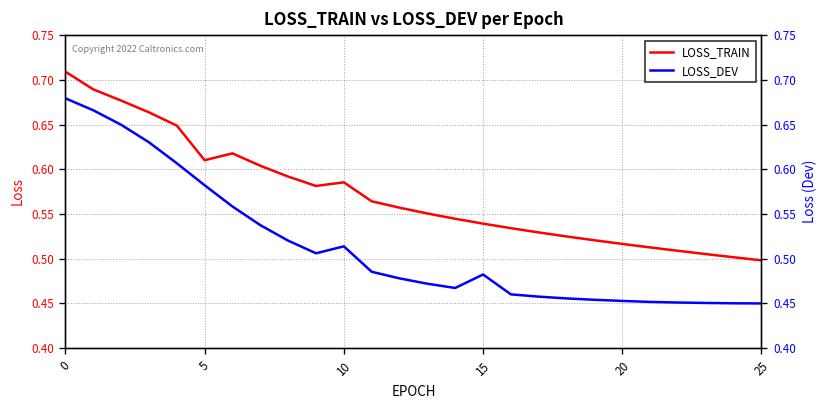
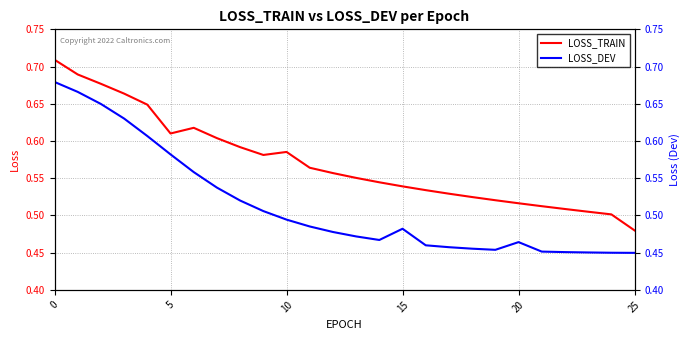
LOSS_DEV, 10: 0.51 -> 0.49
LOSS_DEV, 20: 0.45 -> 0.46
LOSS_TRAIN, 25: 0.50 -> 0.48
